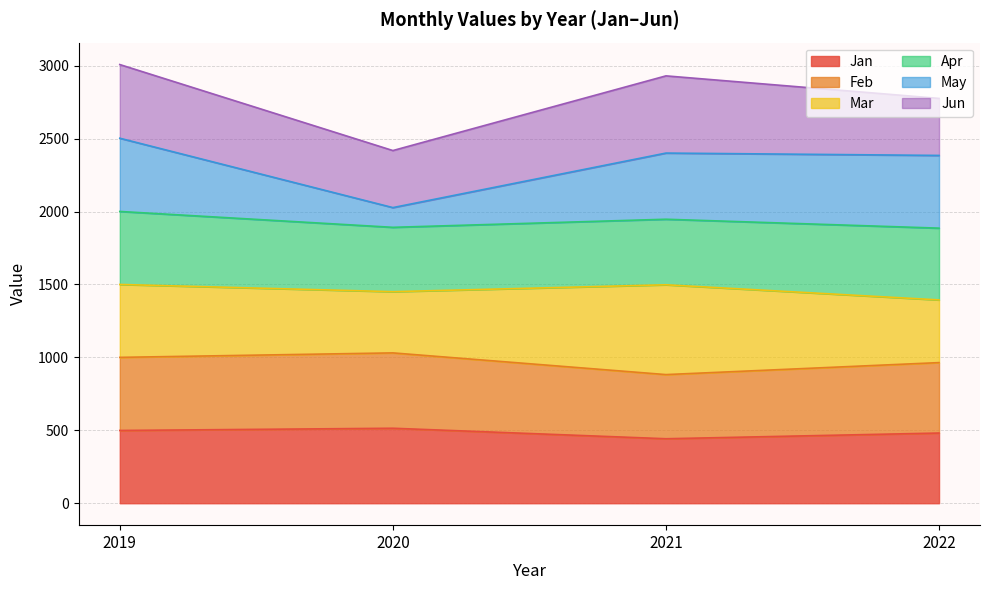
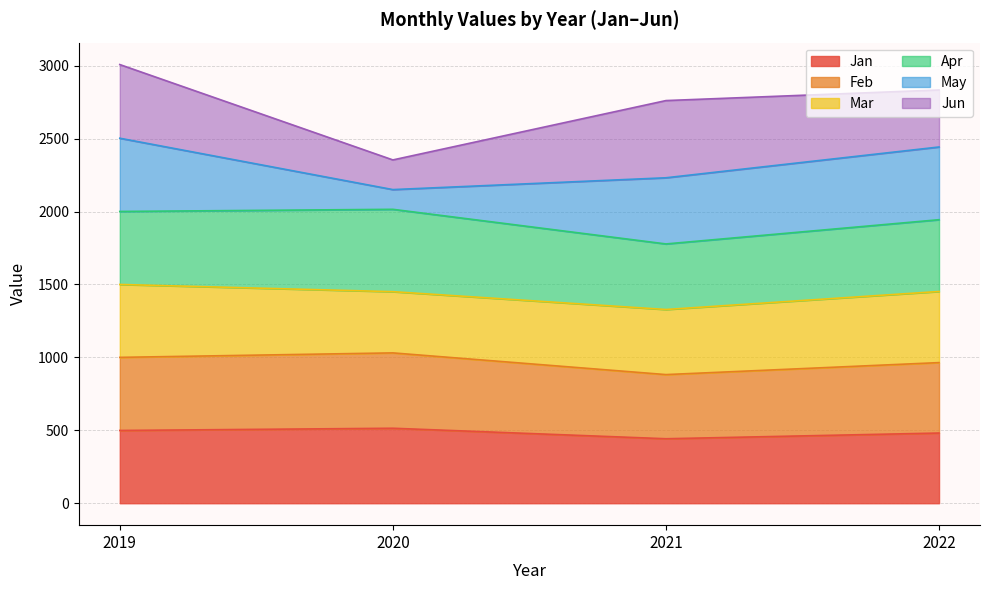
Apr, 2020: 440 -> 560
Jun, 2020: 390 -> 200
Mar, 2021: 620 -> 450
Mar, 2022: 430 -> 490
